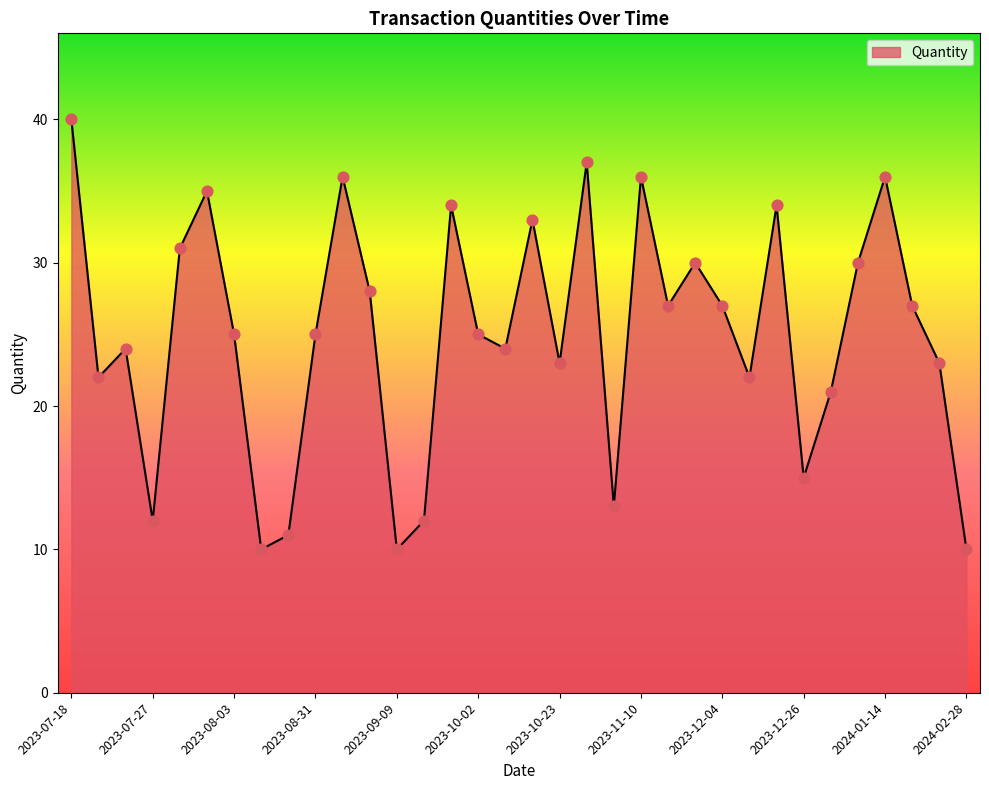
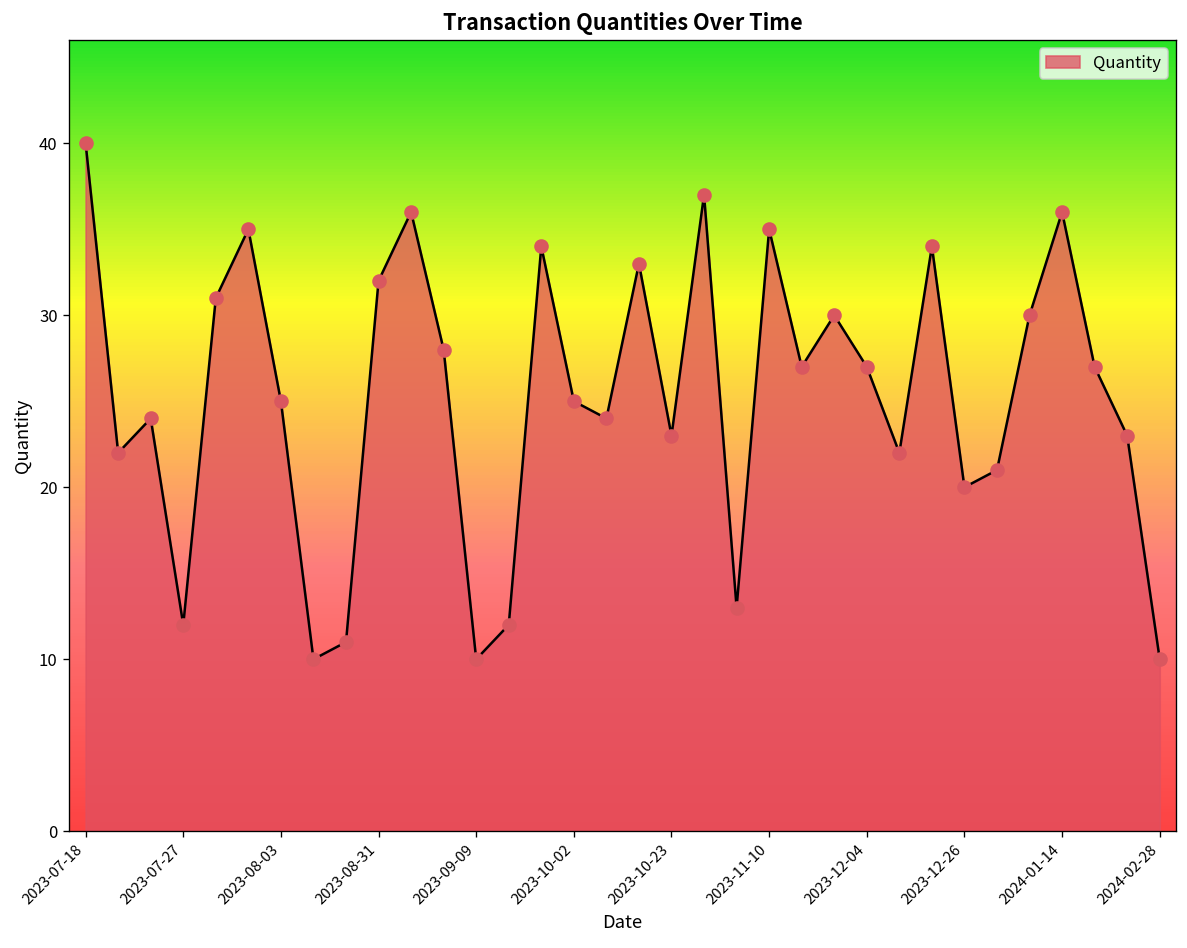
2023-08-31: 25 -> 32
2023-11-10: 36 -> 35
2023-12-26: 15 -> 20
